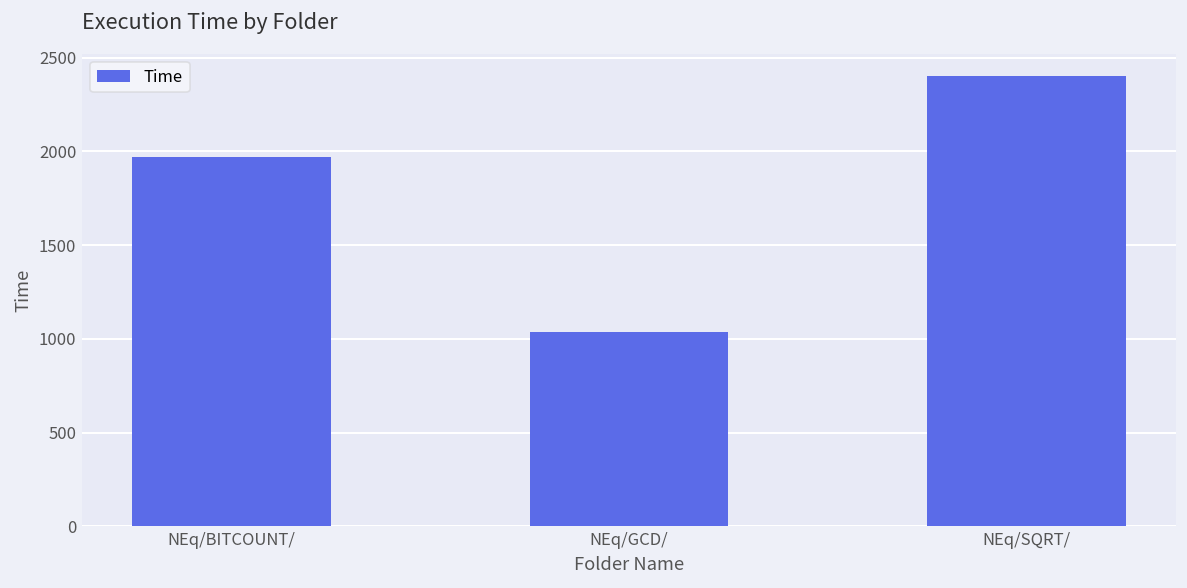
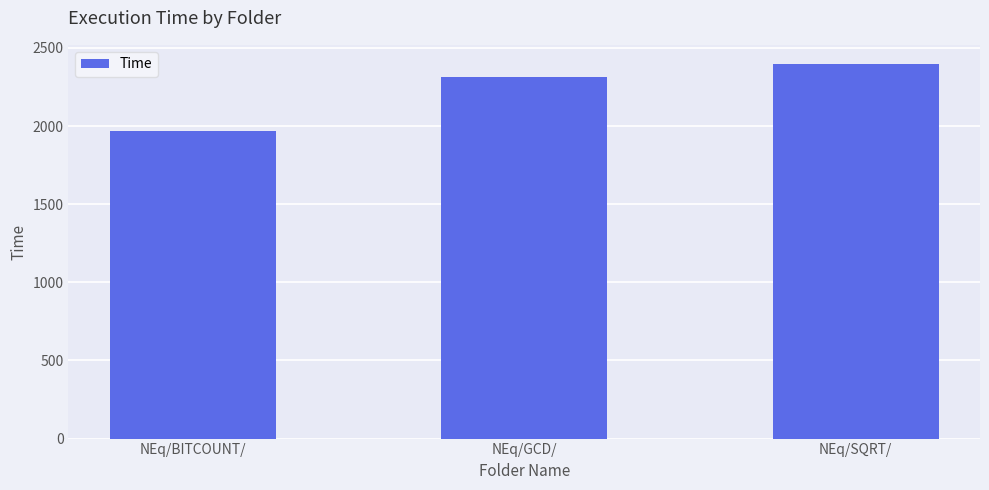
NEq/GCD/: 1040 -> 2320
